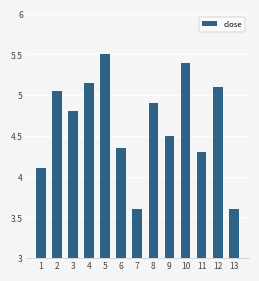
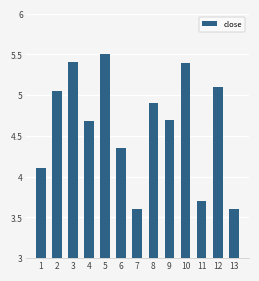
3: 4.8 -> 5.4
4: 5.2 -> 4.7
9: 4.5 -> 4.7
11: 4.3 -> 3.7
